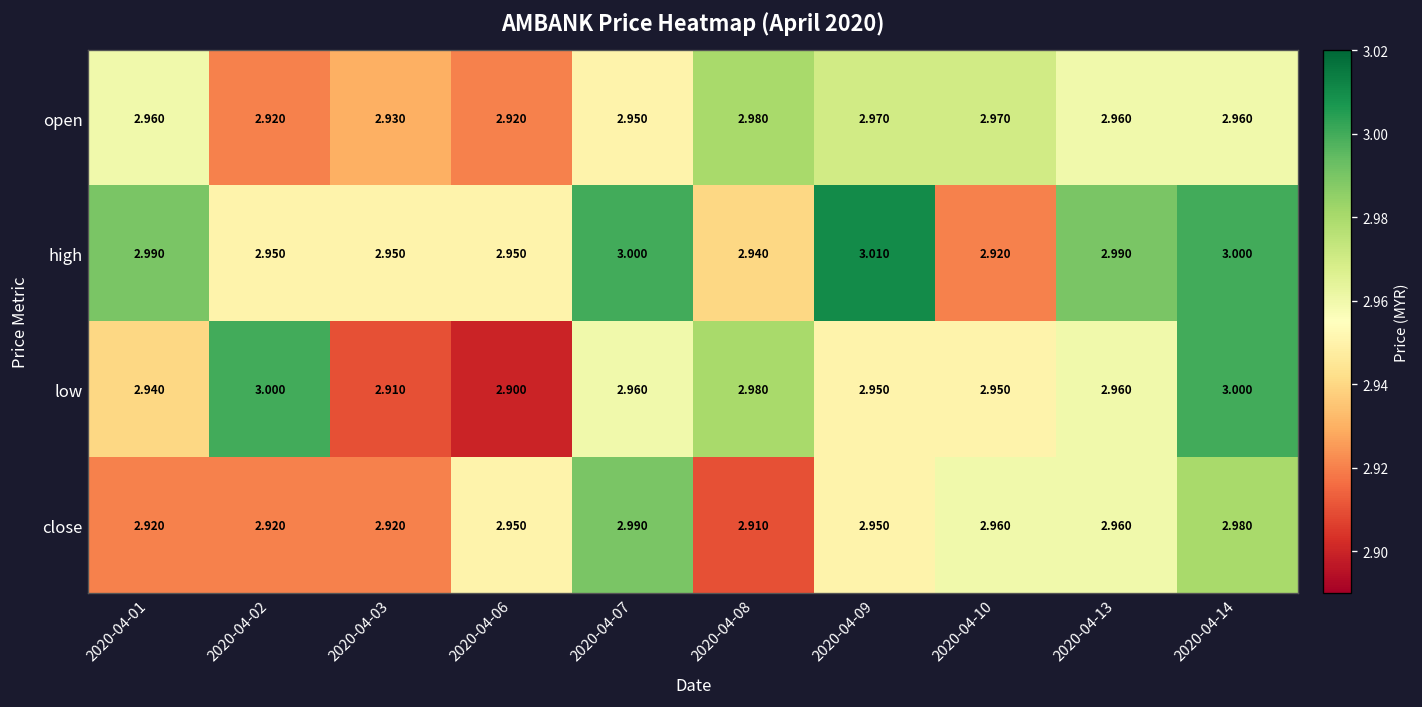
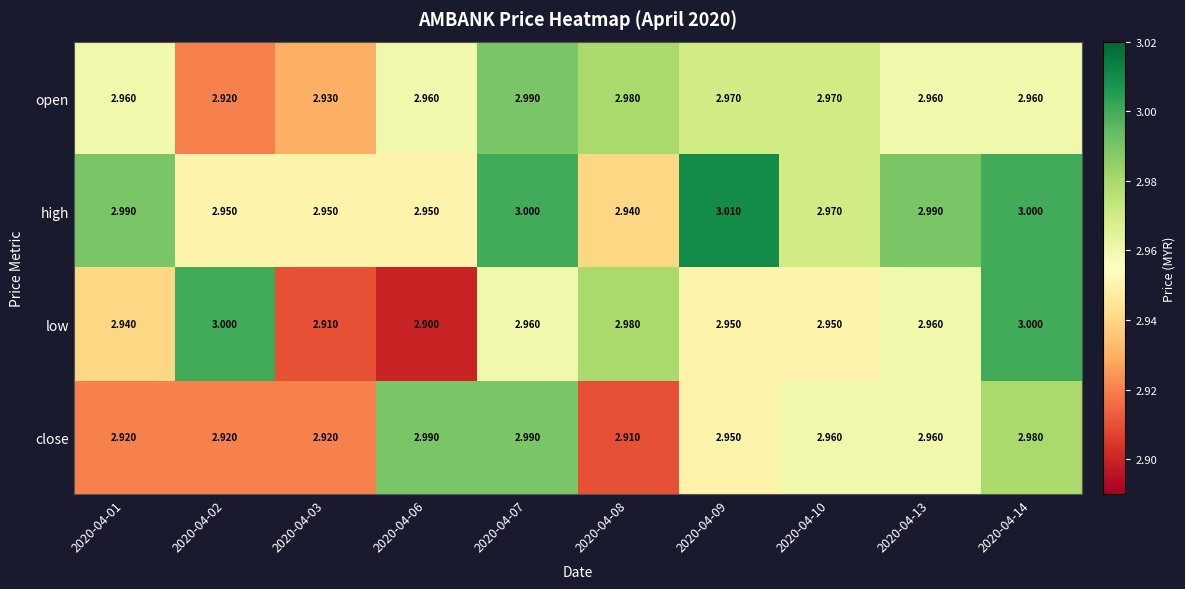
open, 2020-04-06: 2.920 -> 2.960
open, 2020-04-07: 2.950 -> 2.990
high, 2020-04-10: 2.920 -> 2.970
close, 2020-04-06: 2.950 -> 2.990
